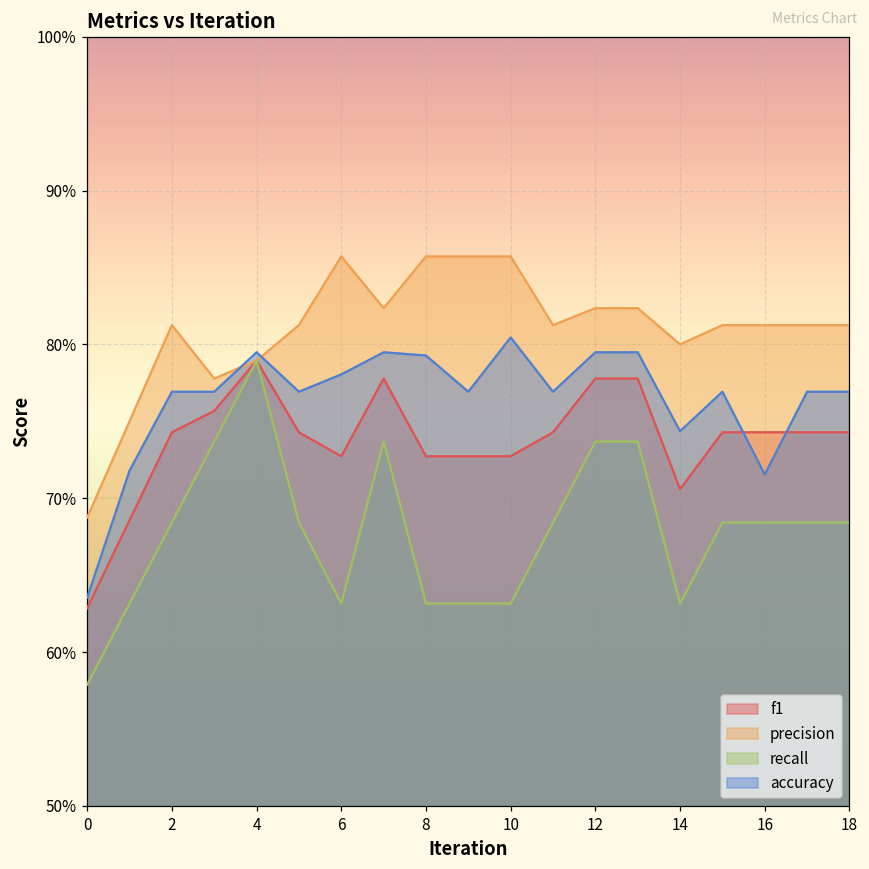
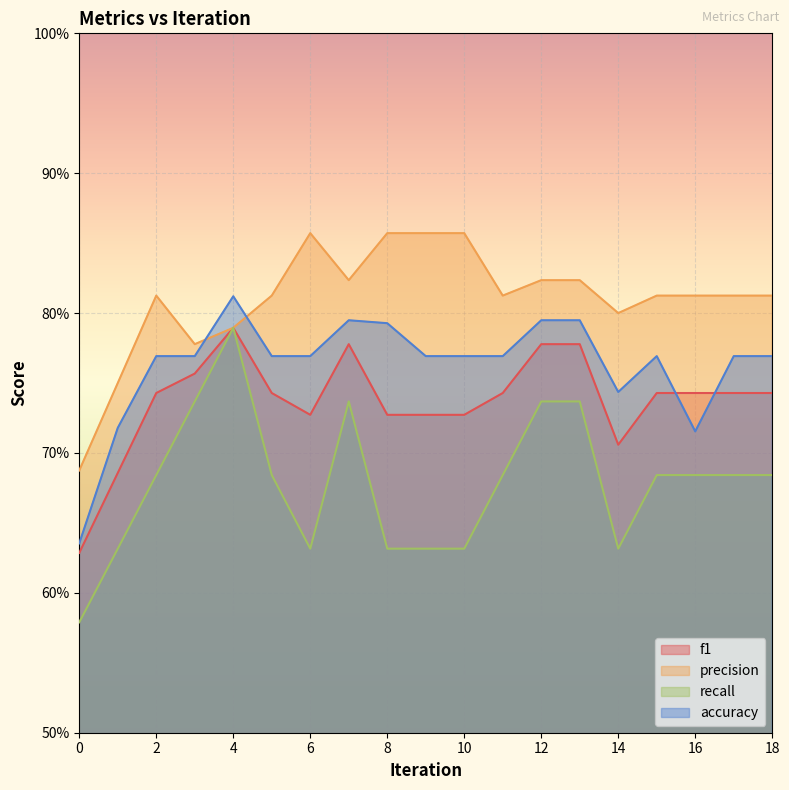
accuracy, 4: 79.5% -> 81.2%
accuracy, 6: 78.0% -> 76.9%
accuracy, 10: 80.4% -> 76.9%
